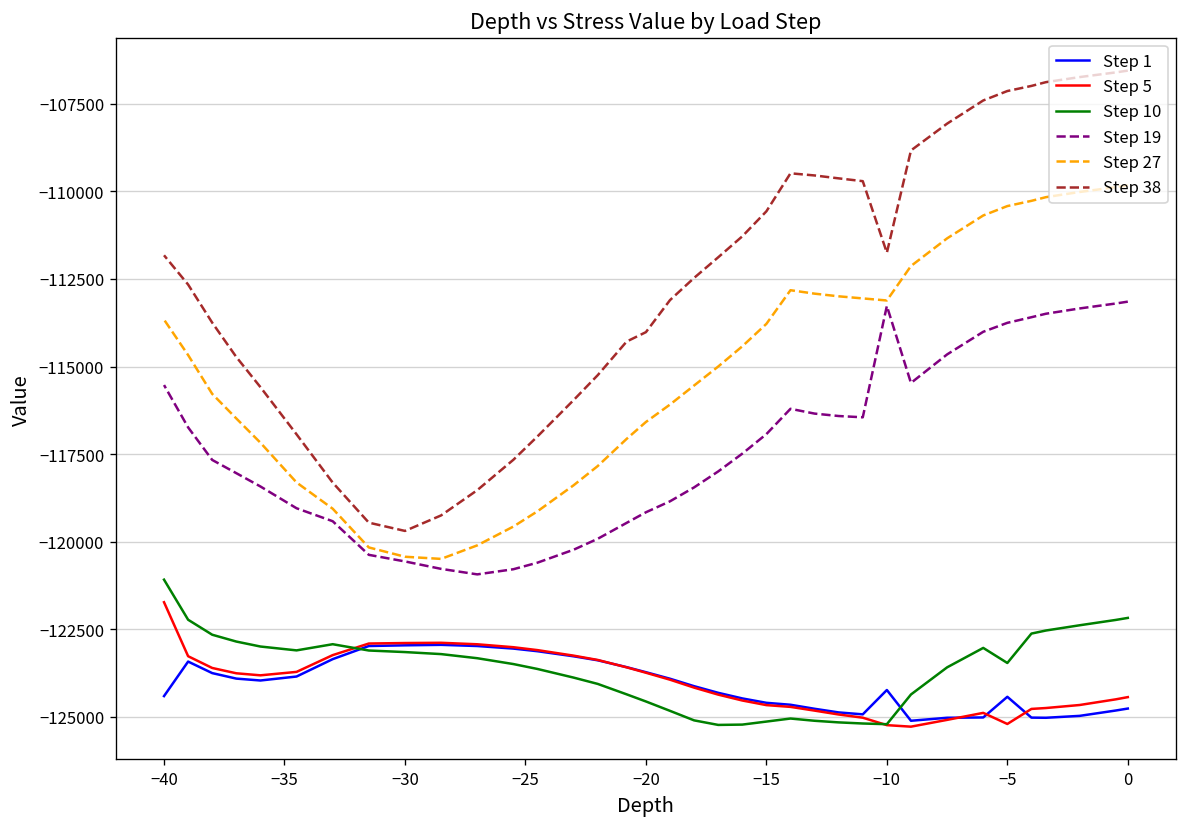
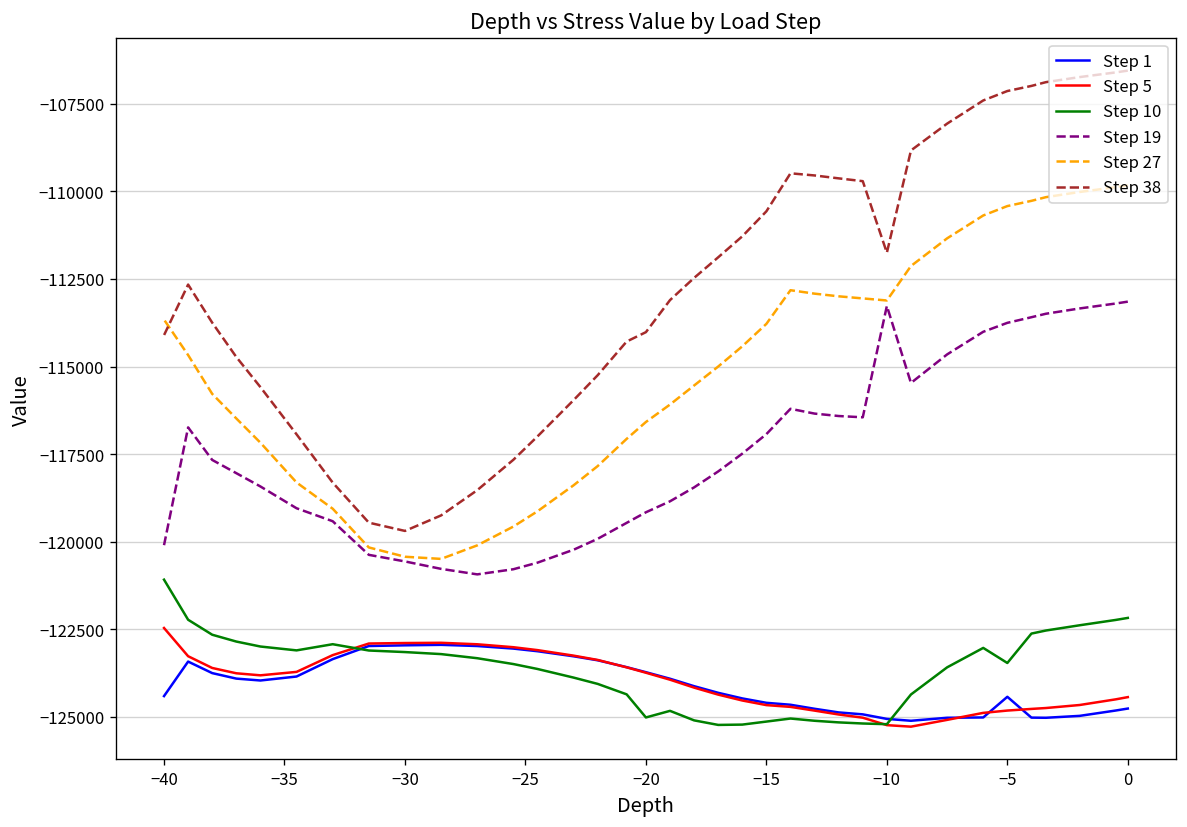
Step 5, −40: -121700 -> -122500
Step 19, −40: -115500 -> -120100
Step 38, −40: -111800 -> -114100
Step 10, −20: -124600 -> -125000
Step 1, −10: -124200 -> -125100
Step 5, −5: -125200 -> -124800
